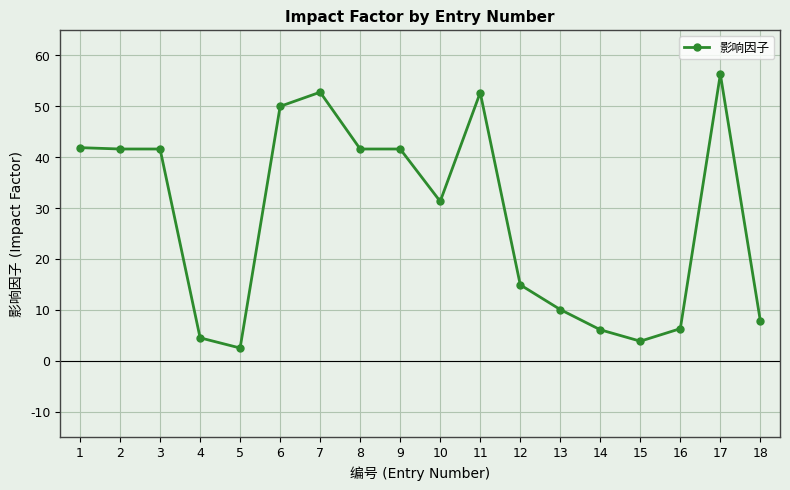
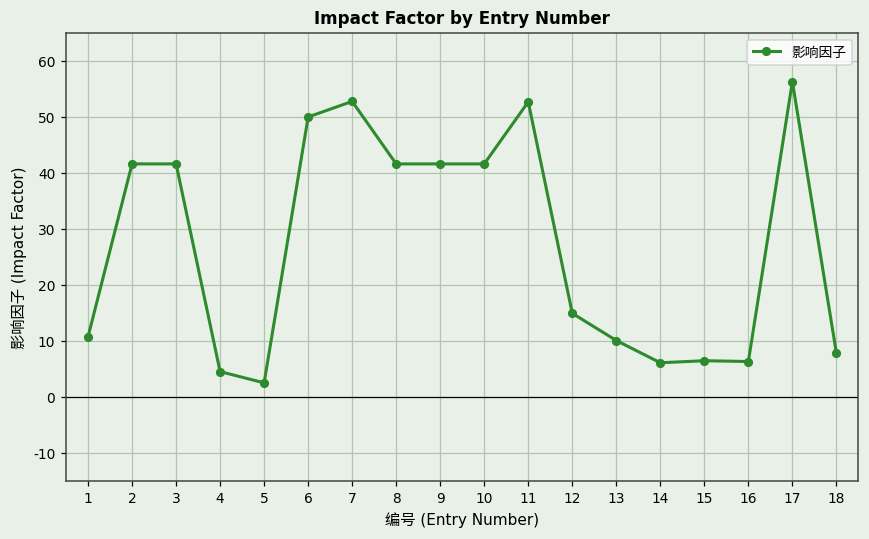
1: 42 -> 11
10: 31 -> 42
15: 4 -> 6
